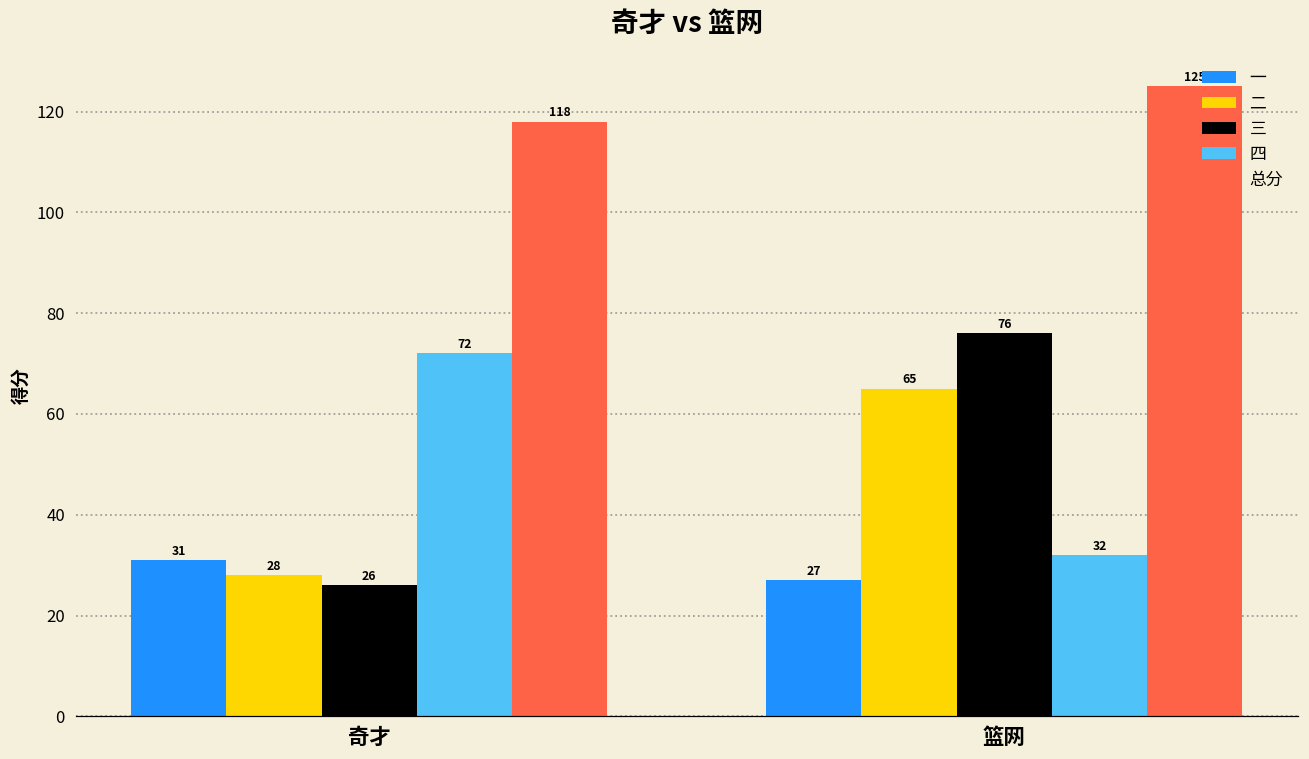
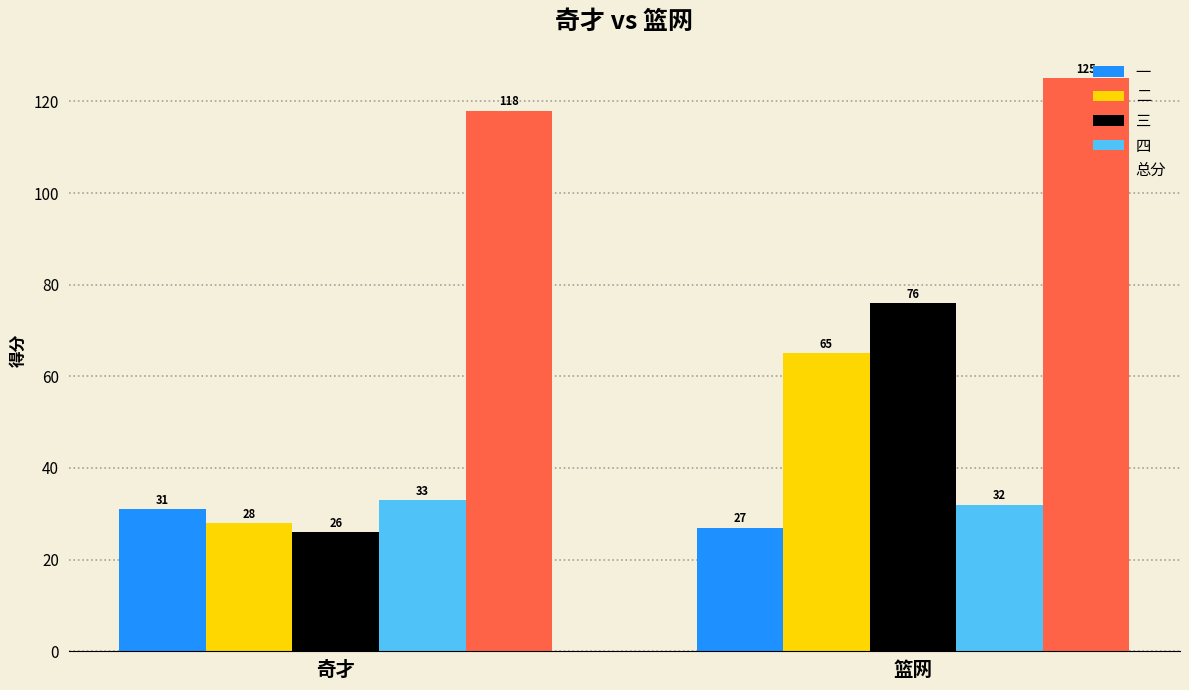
四, 奇才: 72 -> 33
